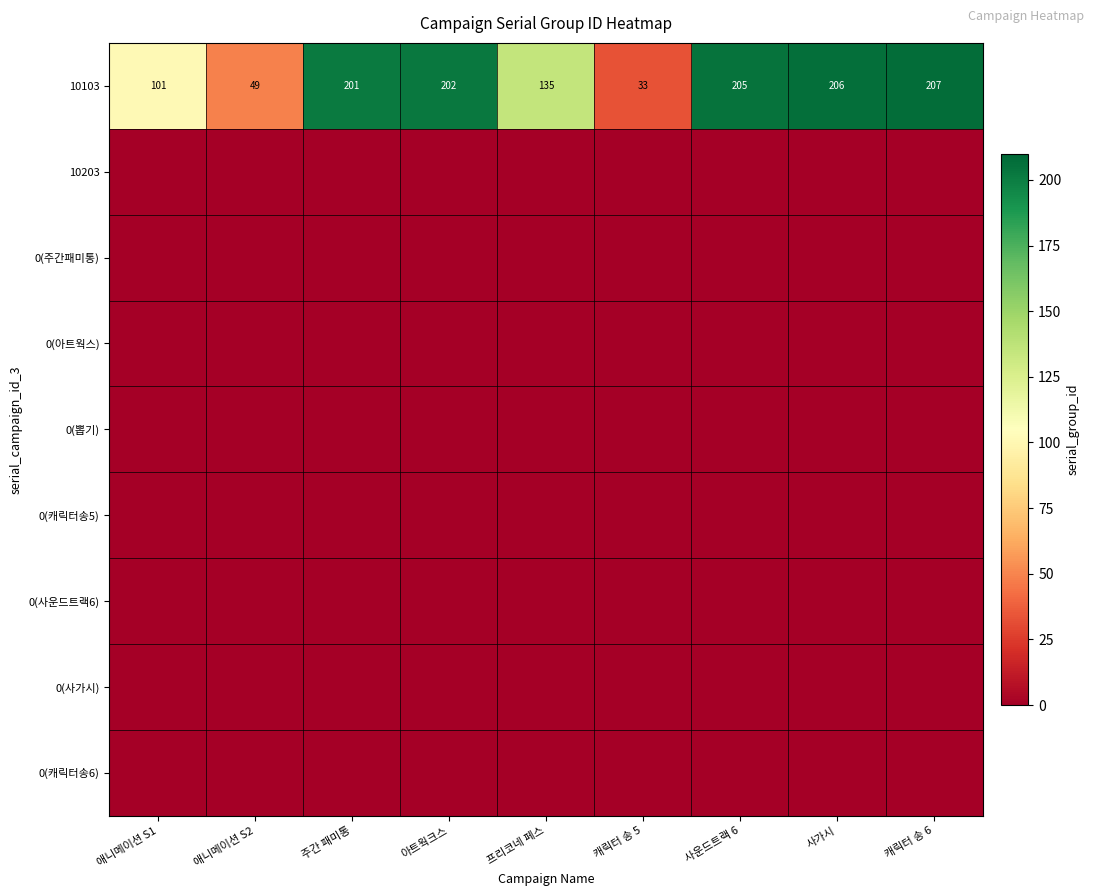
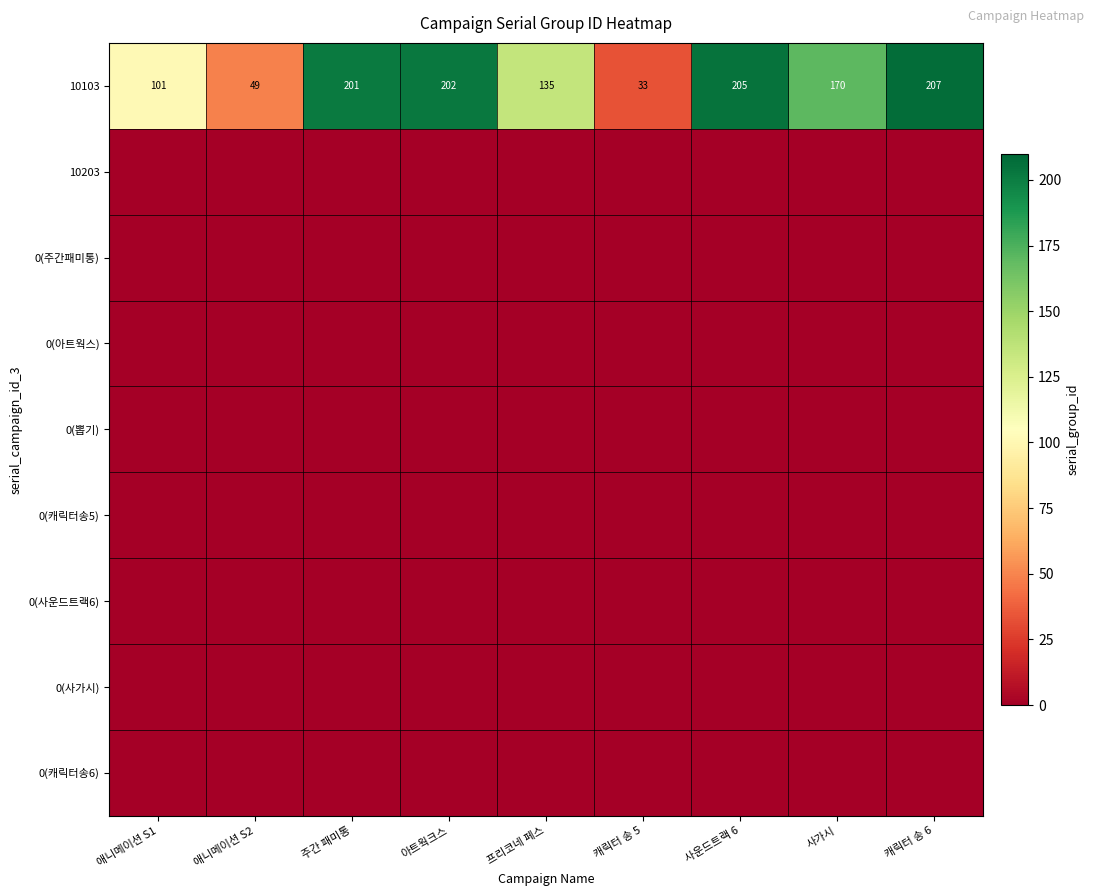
10103, 사가시: 206 -> 170
